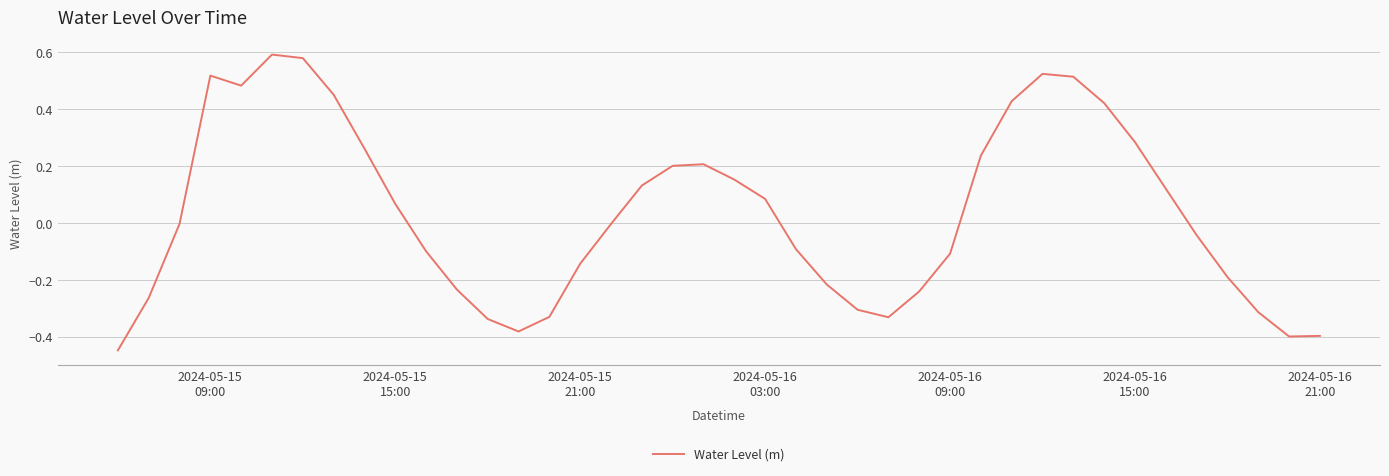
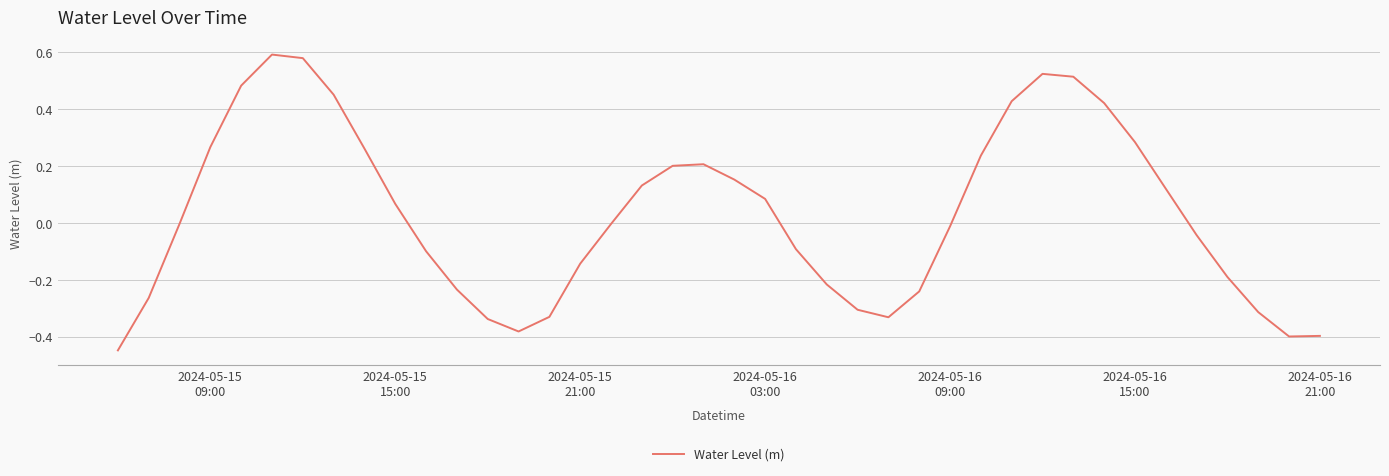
2024-05-15 09:00: 0.52 -> 0.27
2024-05-16 09:00: -0.11 -> -0.01
